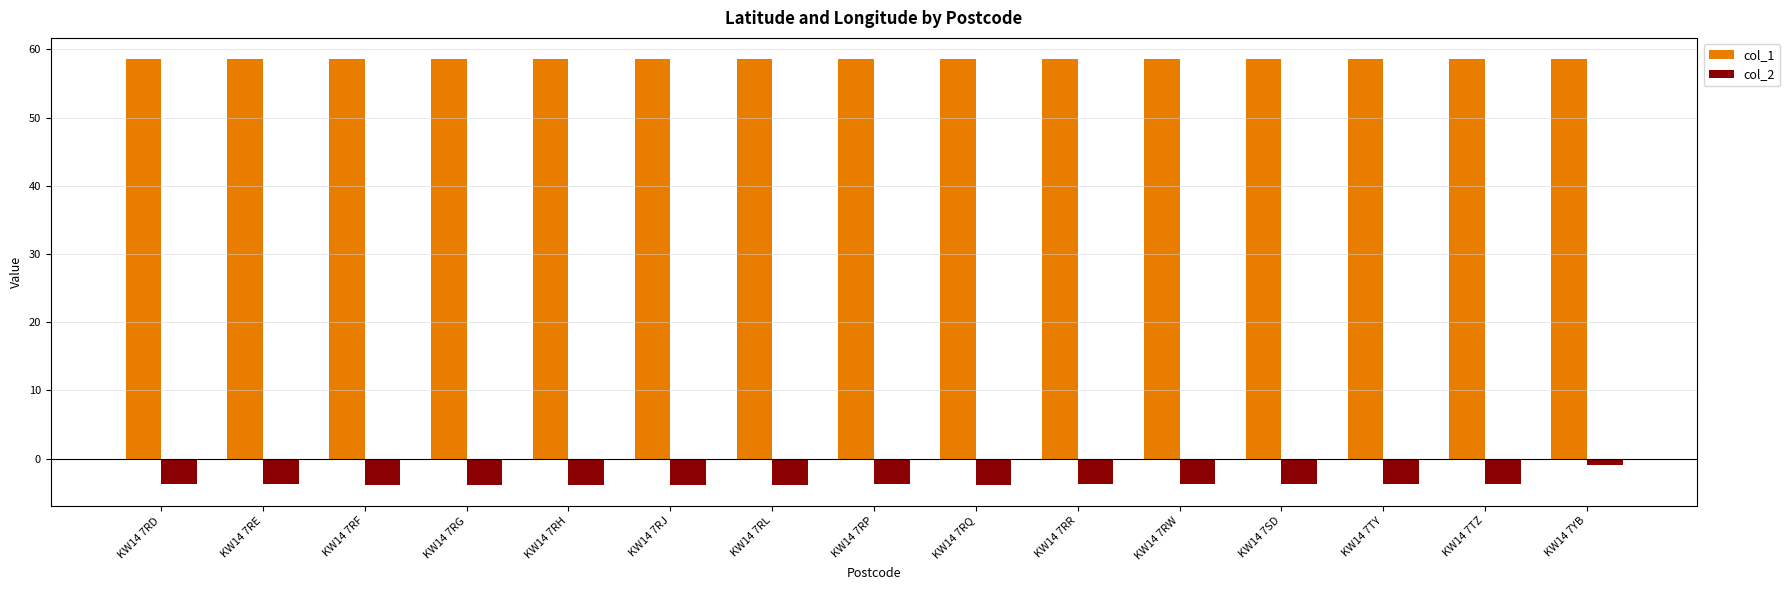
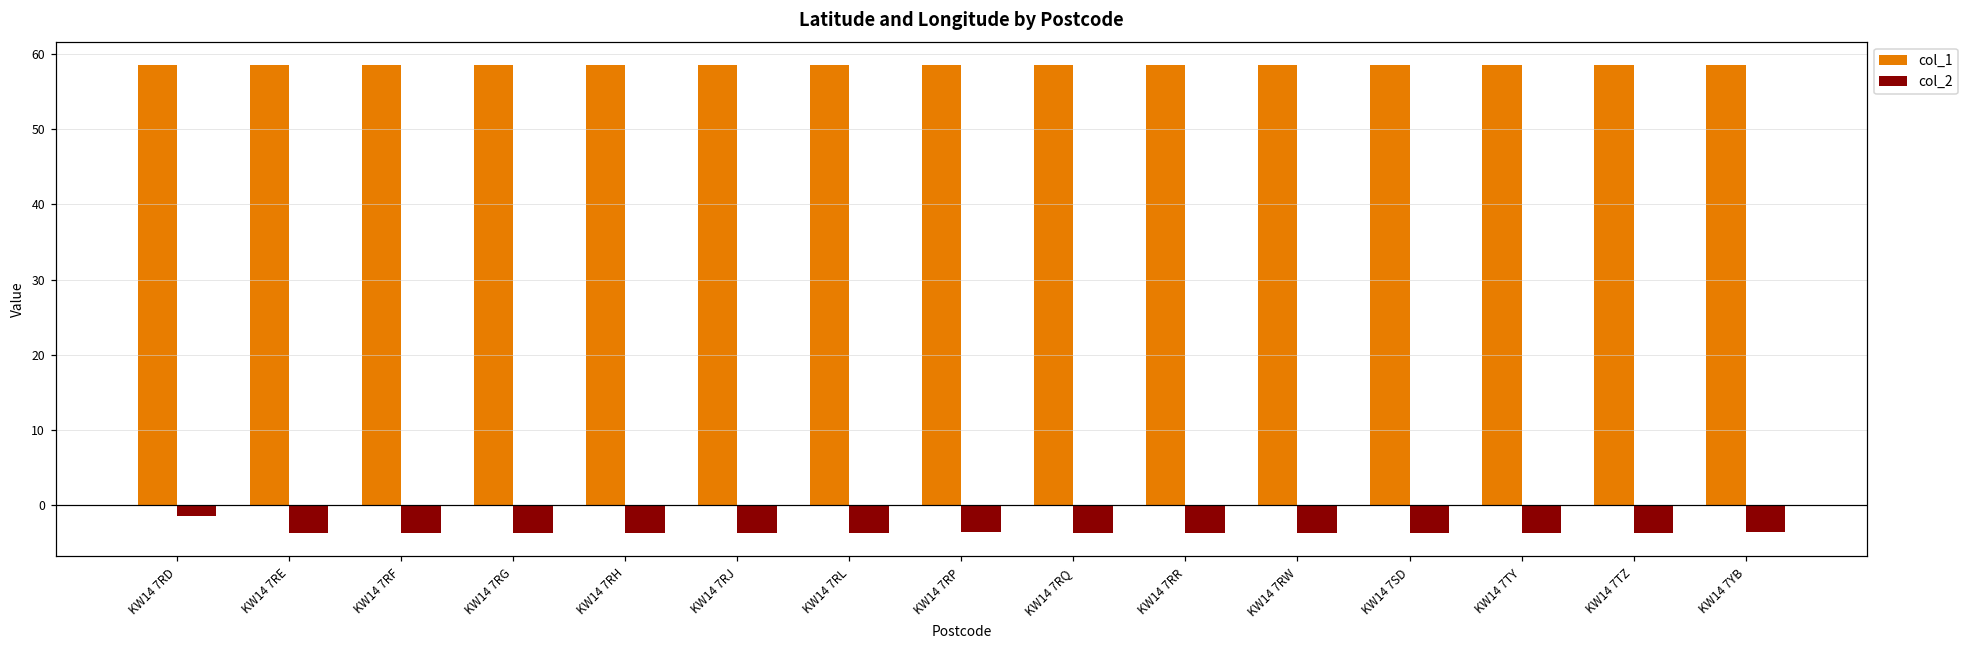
col_2, KW14 7RD: -4 -> -2
col_2, KW14 7YB: -1 -> -4
